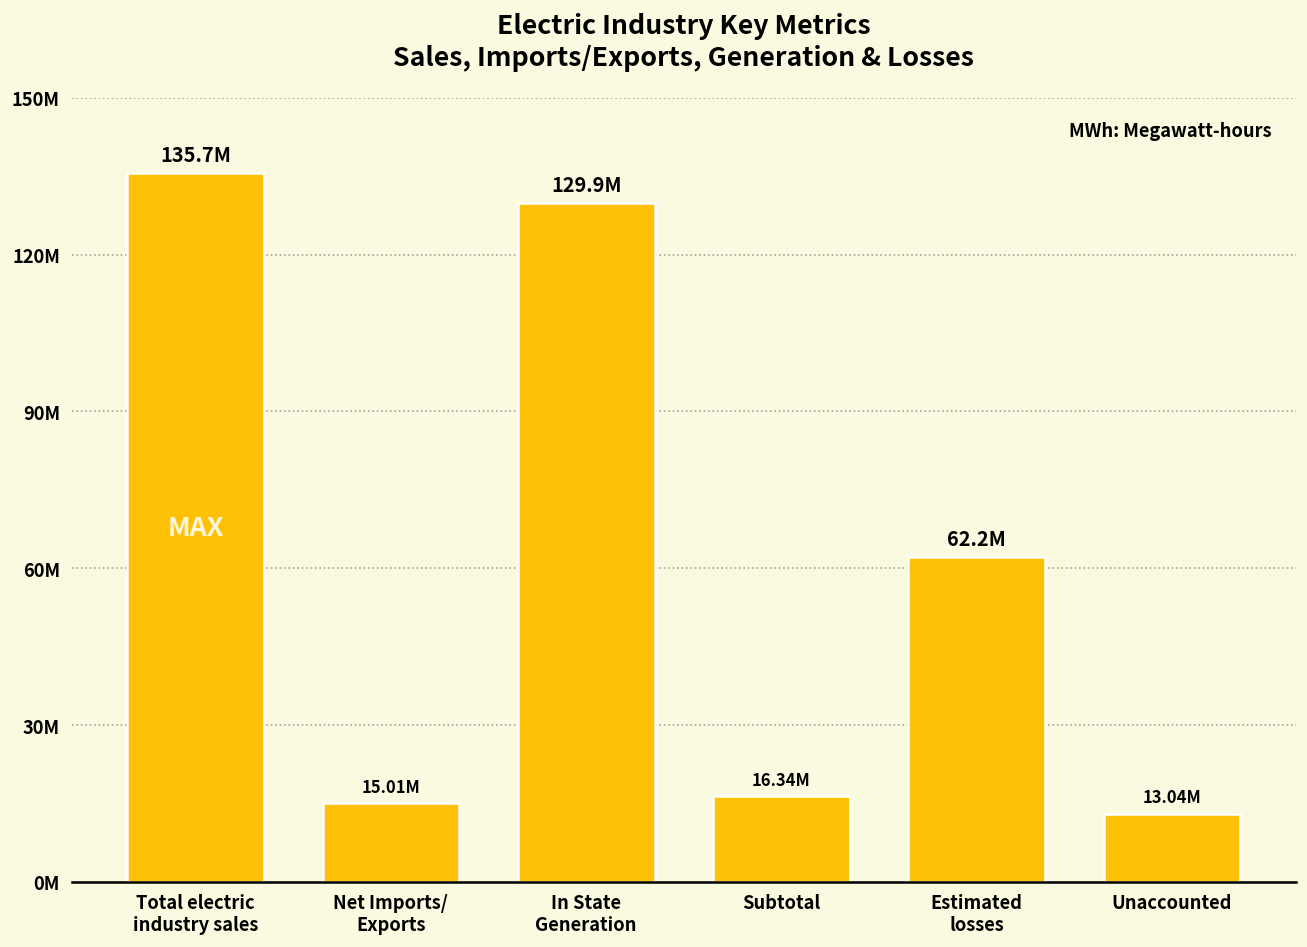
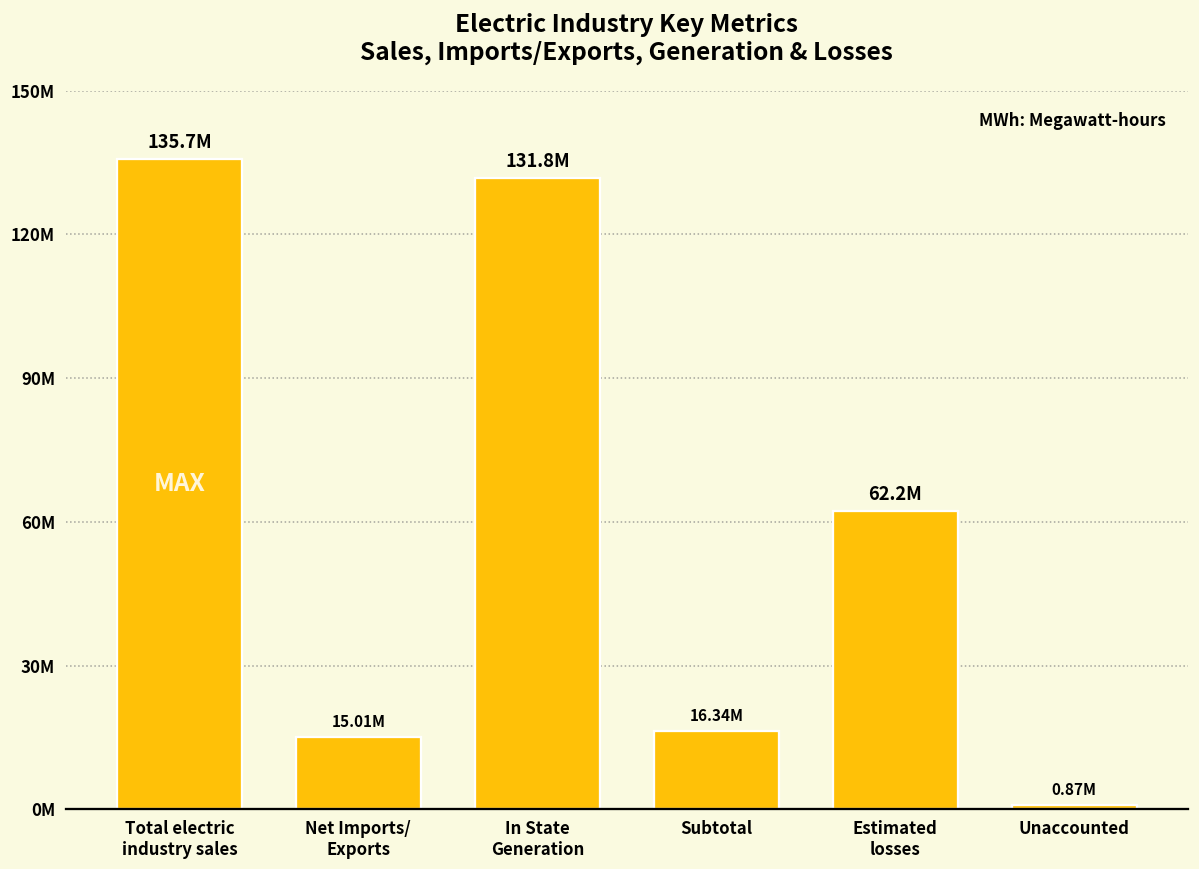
In State Generation: 129.9M -> 131.8M
Unaccounted: 13.04M -> 0.87M
